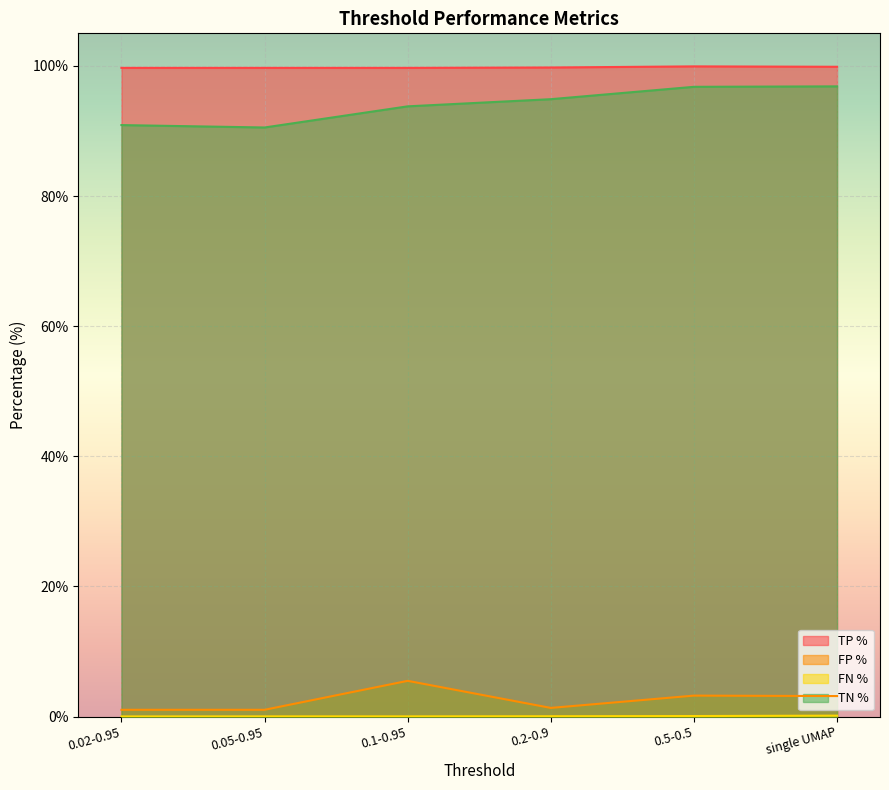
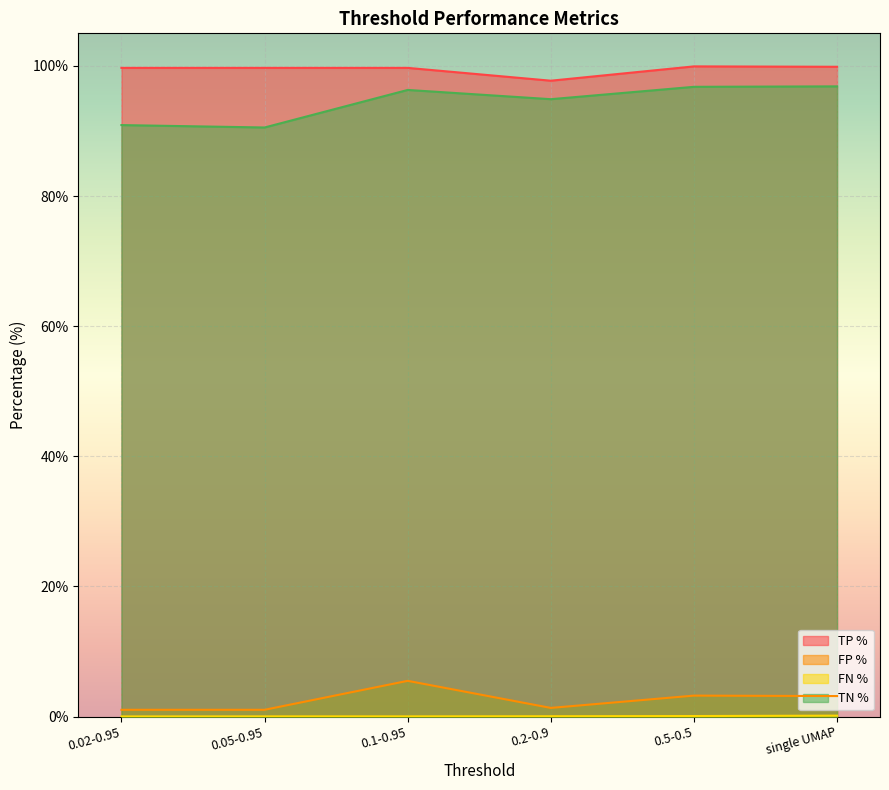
TN %, 0.1-0.95: 94% -> 96%
TP %, 0.2-0.9: 100% -> 98%
